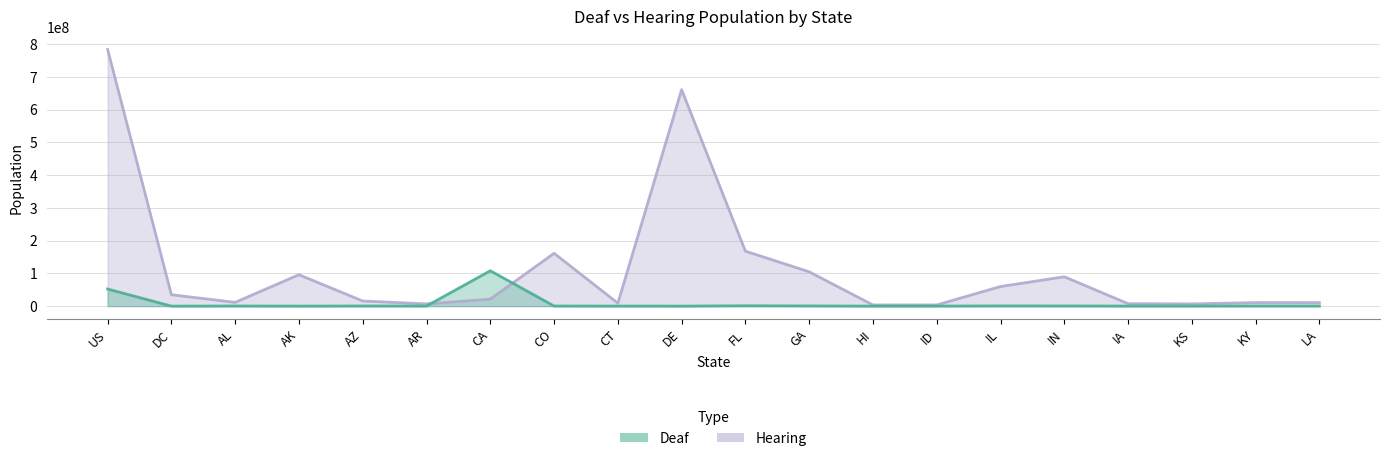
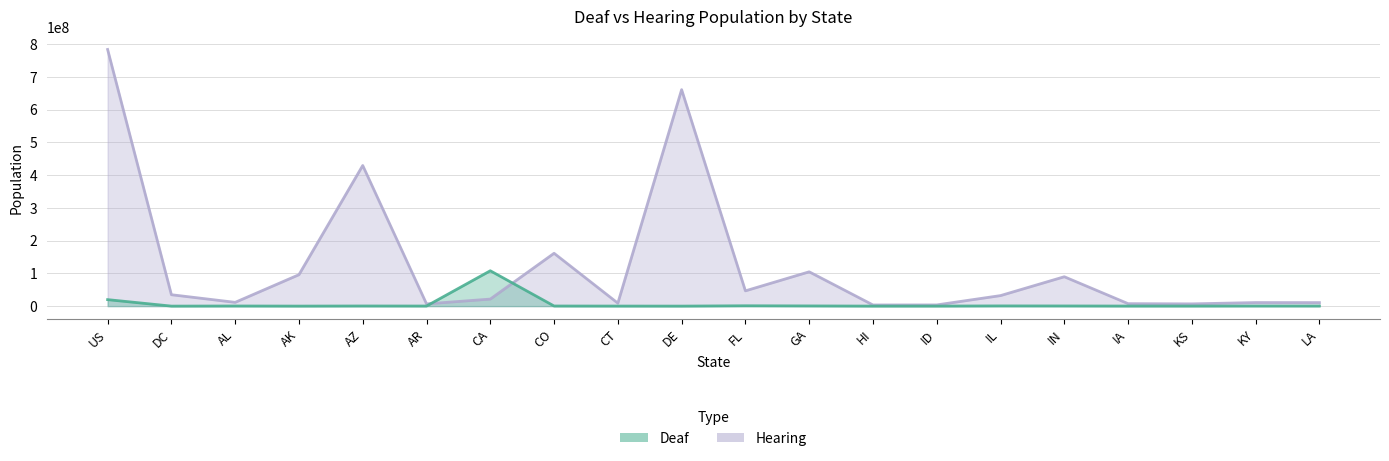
Deaf, US: 50000000 -> 20000000
Hearing, AZ: 20000000 -> 430000000
Hearing, FL: 170000000 -> 50000000
Hearing, IL: 60000000 -> 30000000
